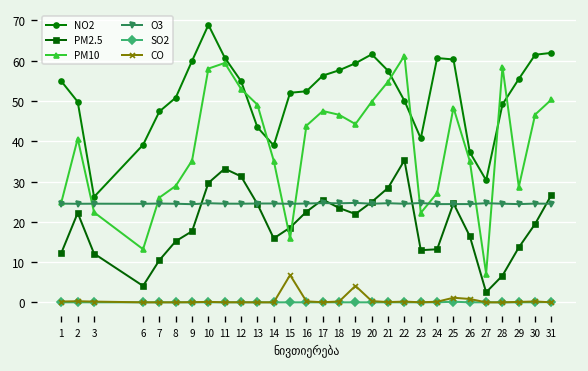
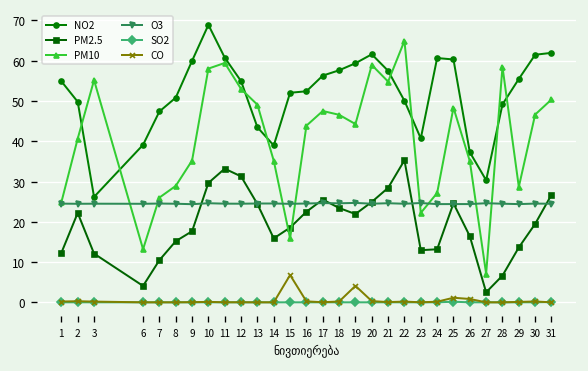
PM10, 3: 22 -> 55
PM10, 20: 50 -> 59
PM10, 22: 61 -> 65
